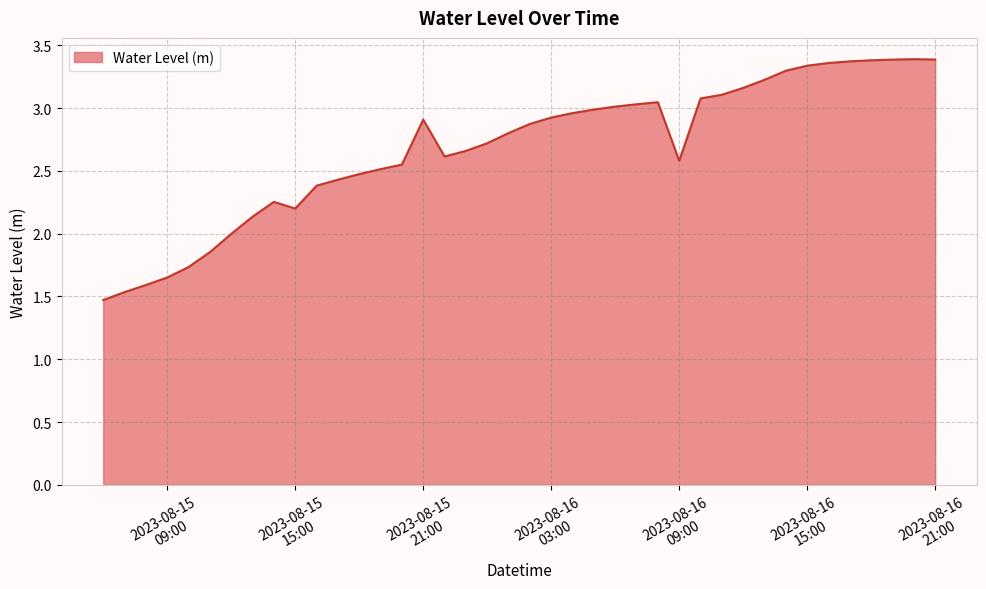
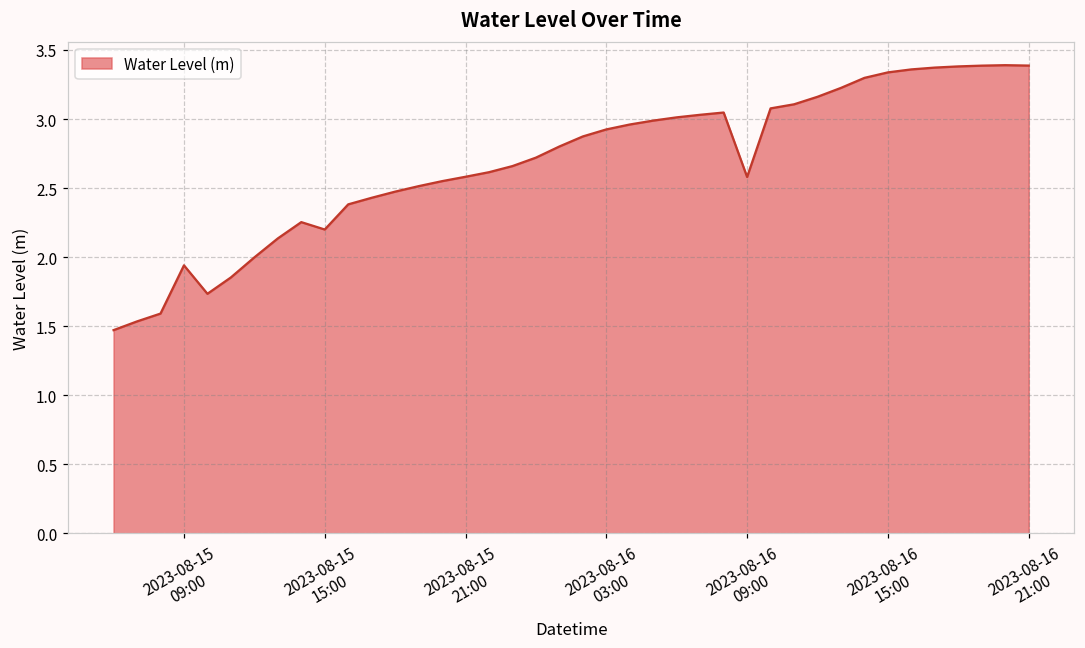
2023-08-15 09:00: 1.65 -> 1.94
2023-08-15 21:00: 2.91 -> 2.58
